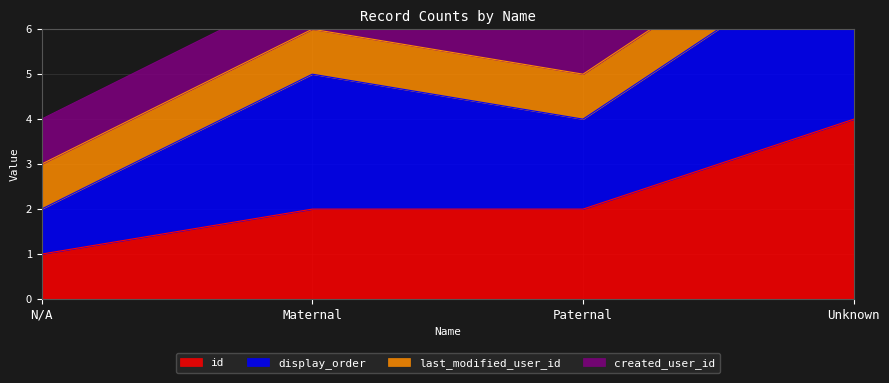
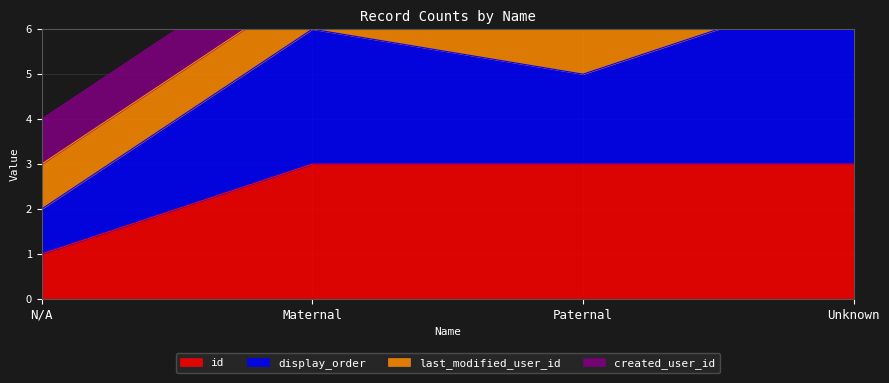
id, Maternal: 2 -> 3
id, Paternal: 2 -> 3
id, Unknown: 4 -> 3
